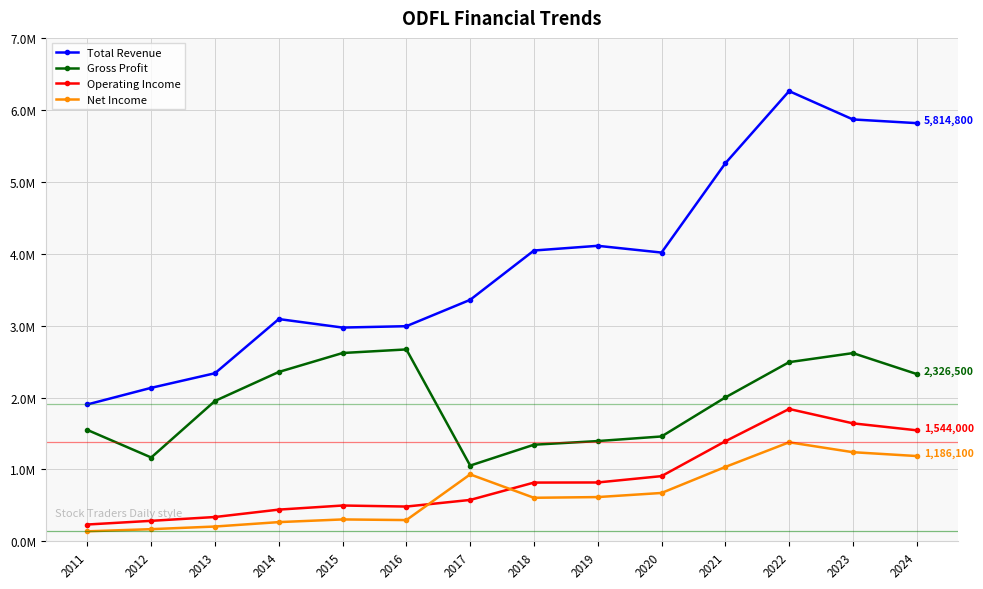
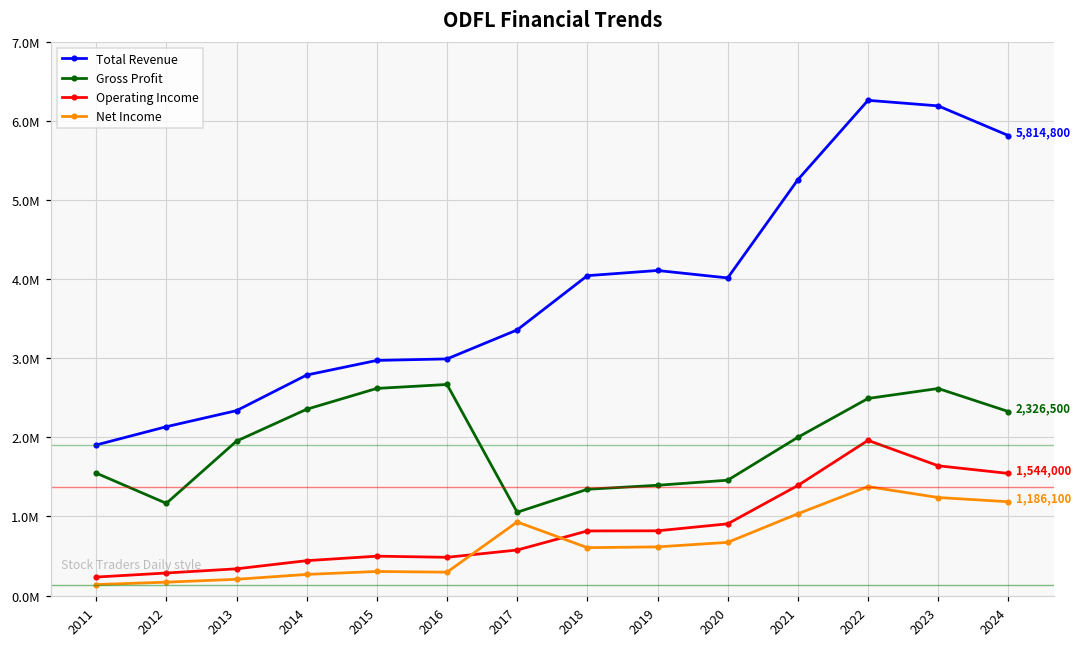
Total Revenue, 2014: 3100000 -> 2800000
Operating Income, 2022: 1800000 -> 2000000
Total Revenue, 2023: 5900000 -> 6200000
